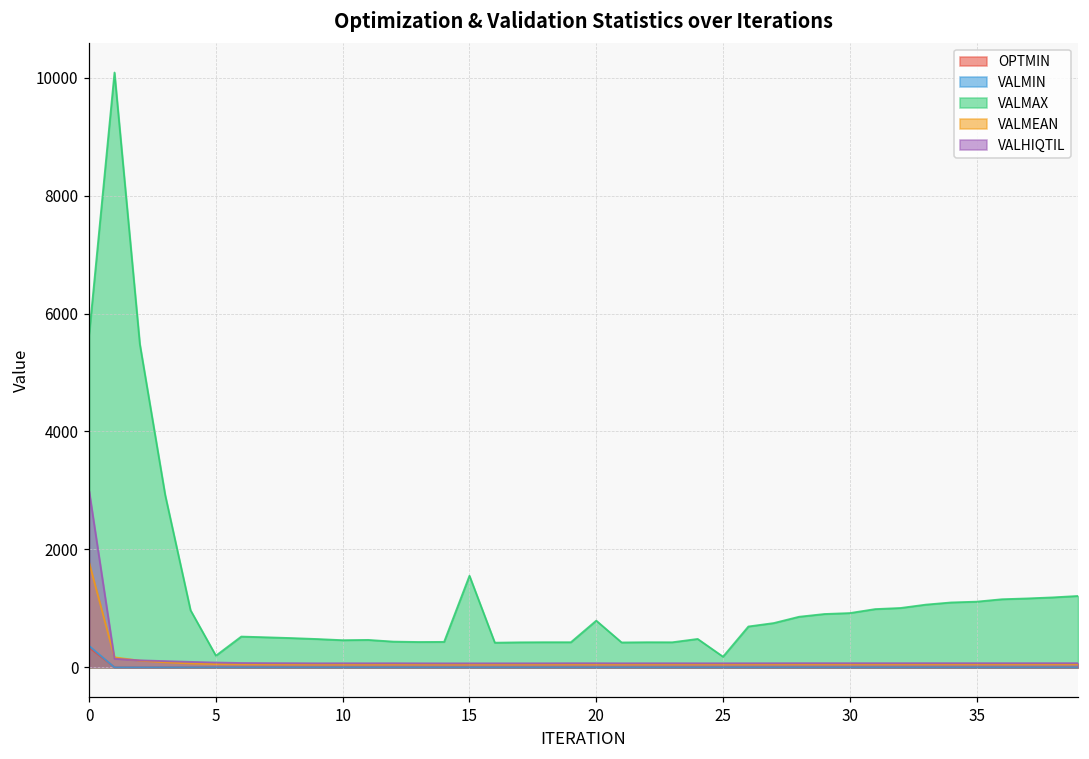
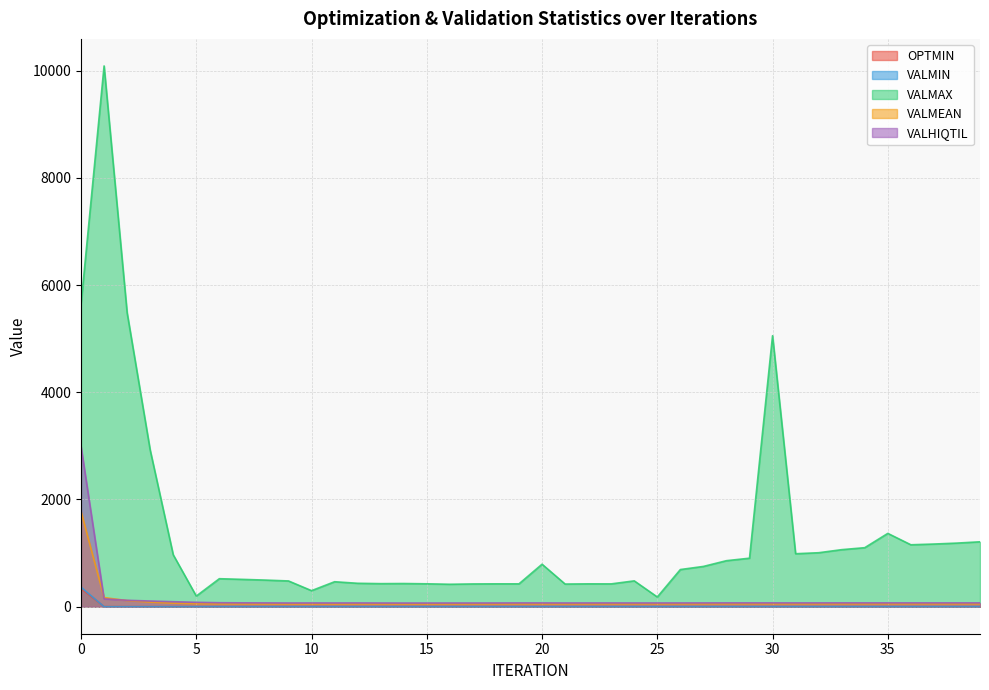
VALMAX, 10: 500 -> 300
VALMAX, 15: 1600 -> 400
VALMAX, 30: 900 -> 5100
VALMAX, 35: 1100 -> 1400
